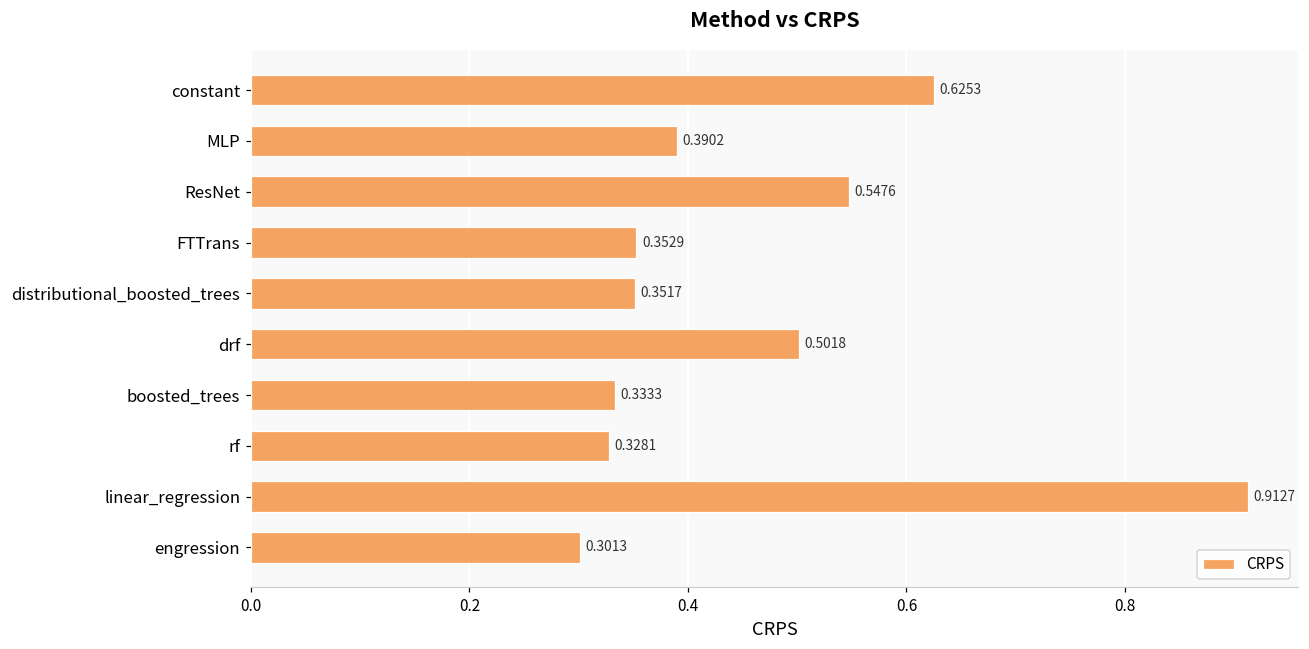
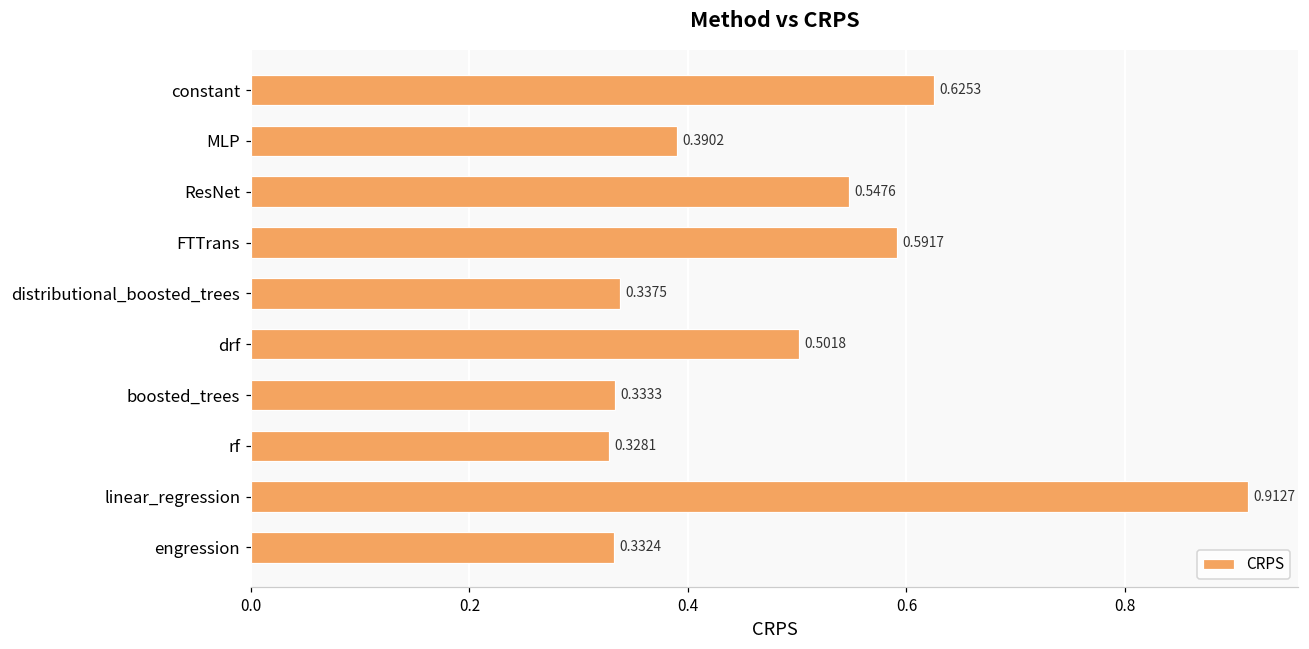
FTTrans: 0.3529 -> 0.5917
distributional_boosted_trees: 0.3517 -> 0.3375
engression: 0.3013 -> 0.3324
